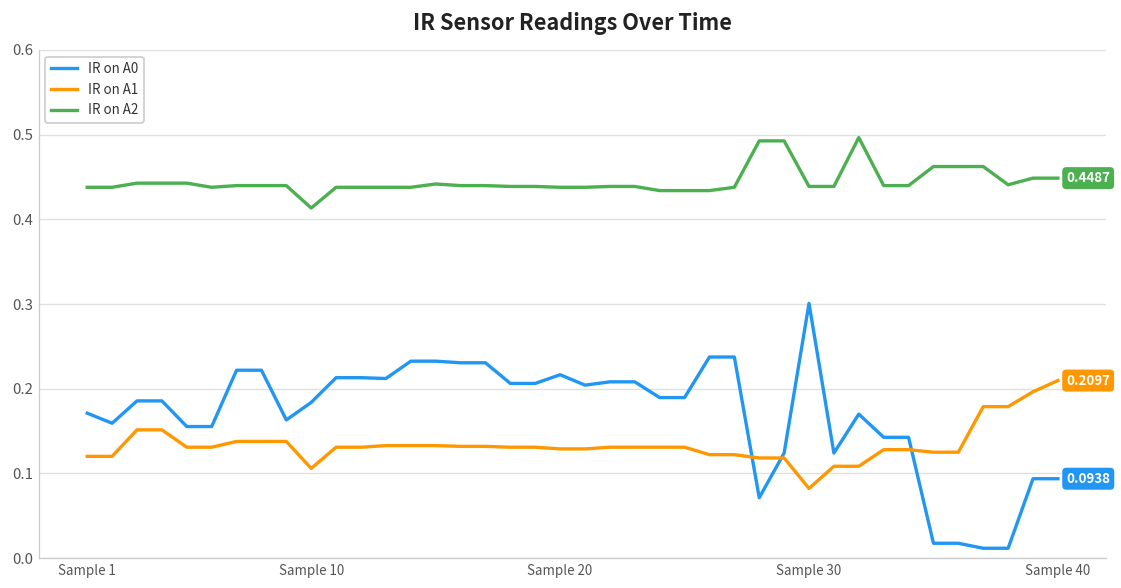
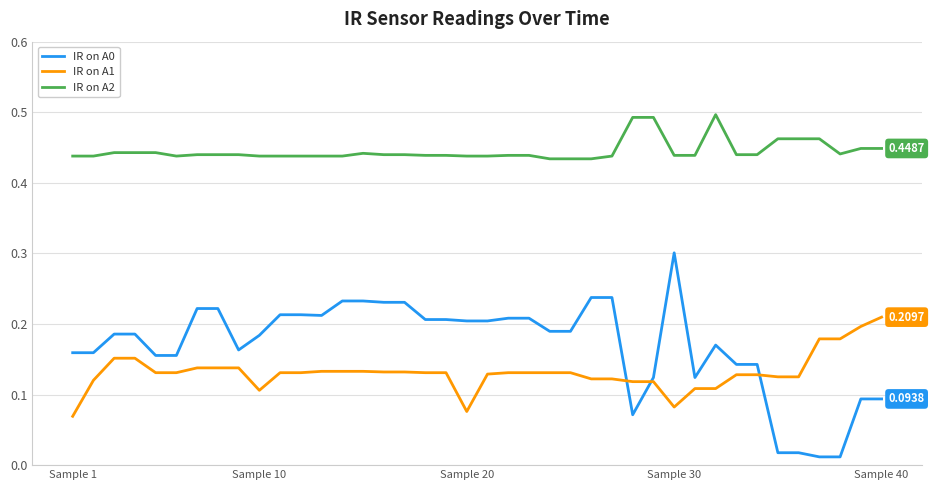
IR on A0, Sample 1: 0.17 -> 0.16
IR on A1, Sample 1: 0.12 -> 0.07
IR on A2, Sample 10: 0.41 -> 0.44
IR on A0, Sample 20: 0.22 -> 0.20
IR on A1, Sample 20: 0.13 -> 0.08
